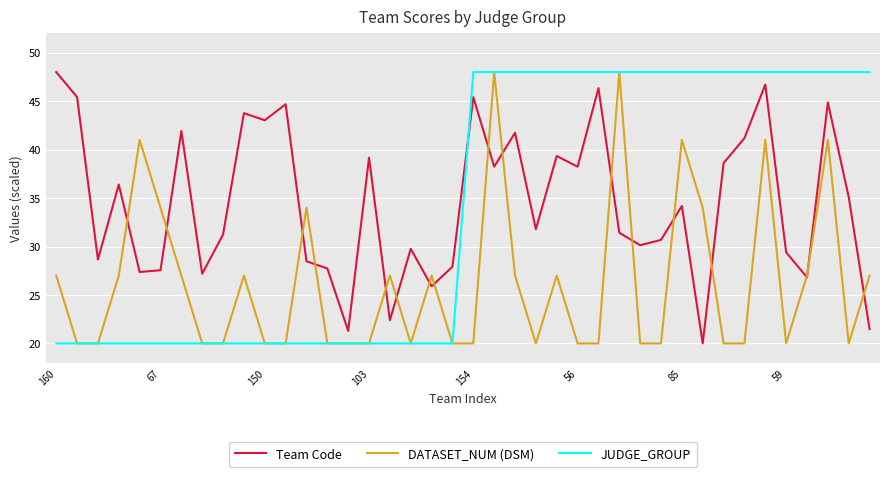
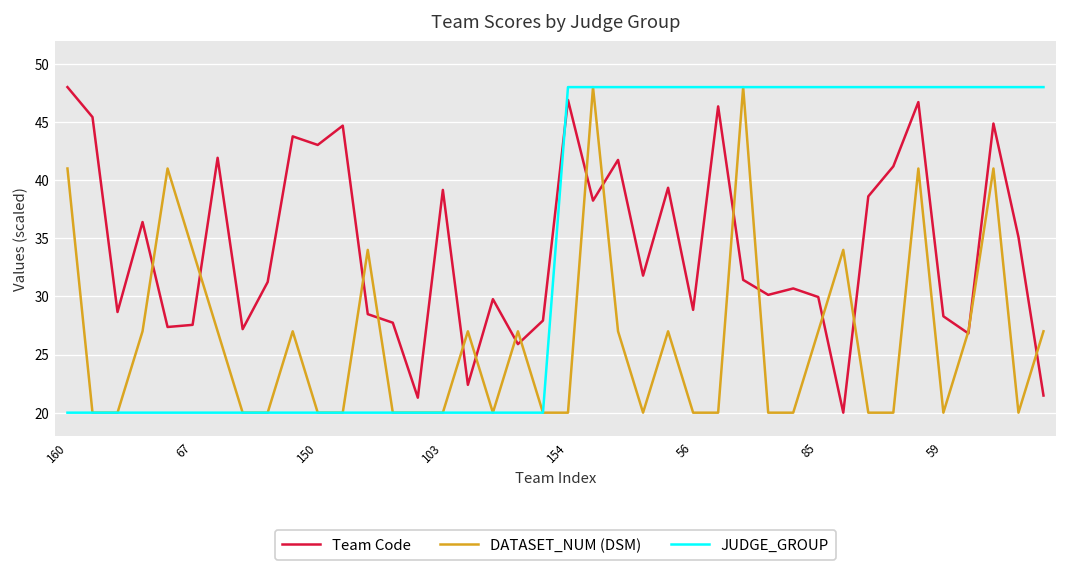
DATASET_NUM (DSM), 160: 27 -> 41
Team Code, 154: 45 -> 47
Team Code, 56: 38 -> 29
Team Code, 85: 34 -> 30
DATASET_NUM (DSM), 85: 41 -> 27
Team Code, 59: 29 -> 28
